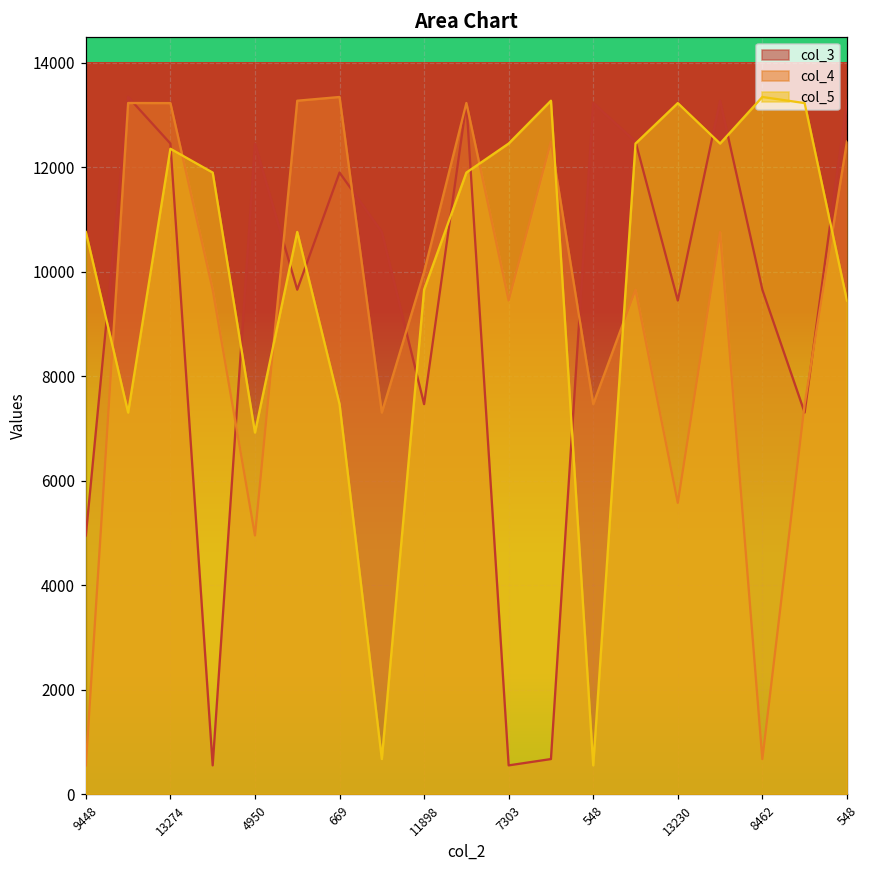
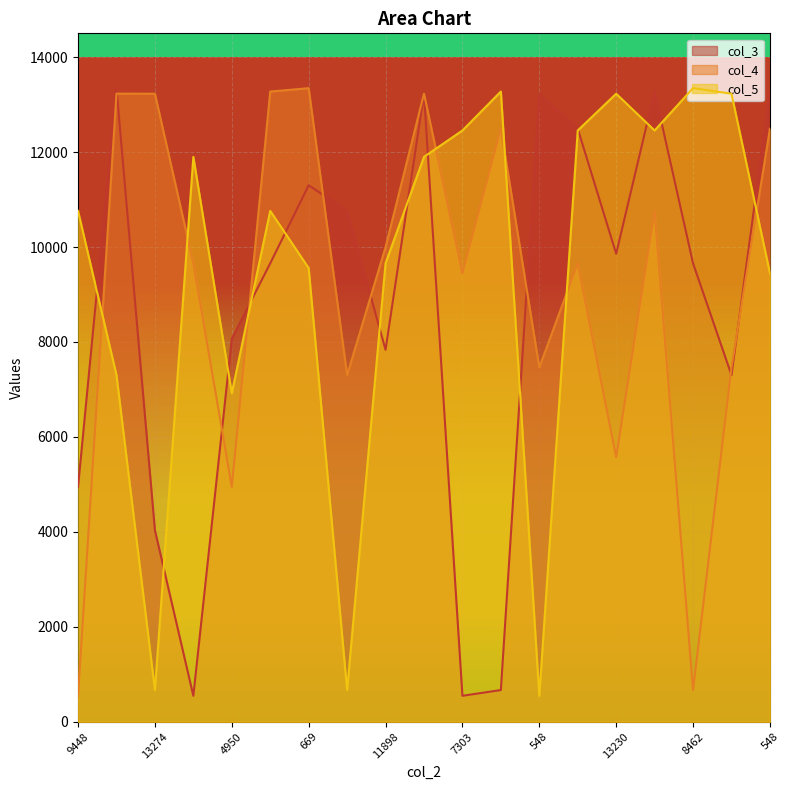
col_3, 13274: 12500 -> 4000
col_5, 13274: 12400 -> 700
col_3, 4950: 12500 -> 8100
col_3, 669: 11900 -> 11300
col_5, 669: 7500 -> 9600
col_3, 11898: 7500 -> 7800
col_3, 13230: 9400 -> 9900
